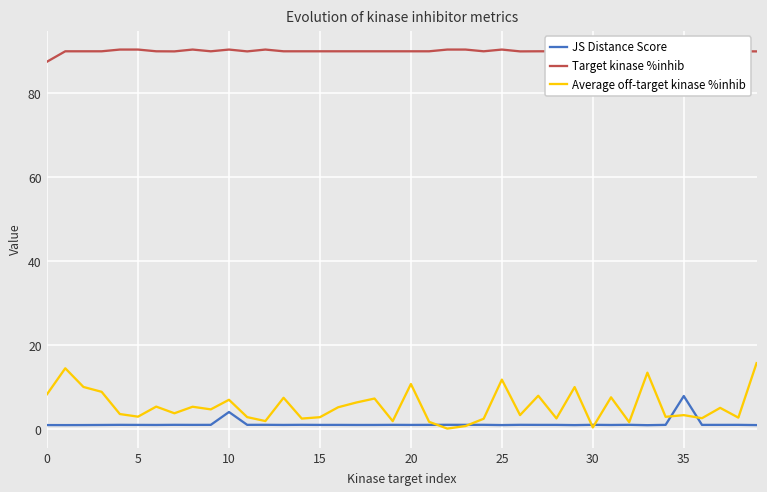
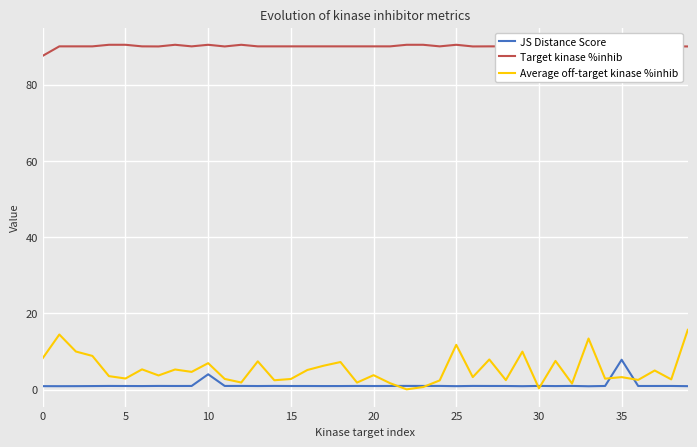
Average off-target kinase %inhib, 20: 11 -> 4
